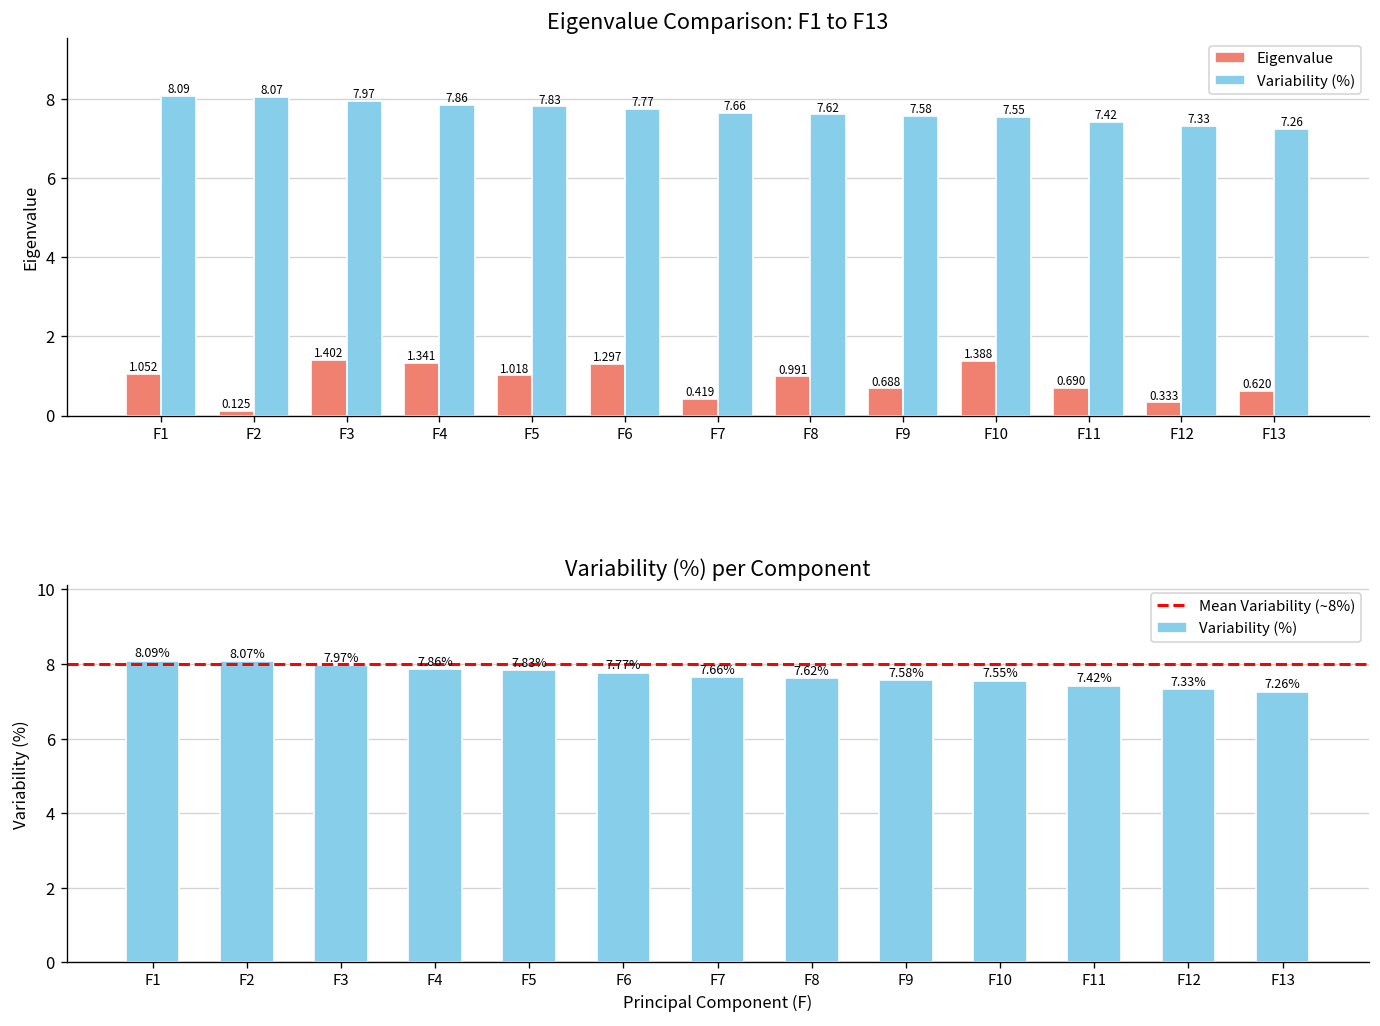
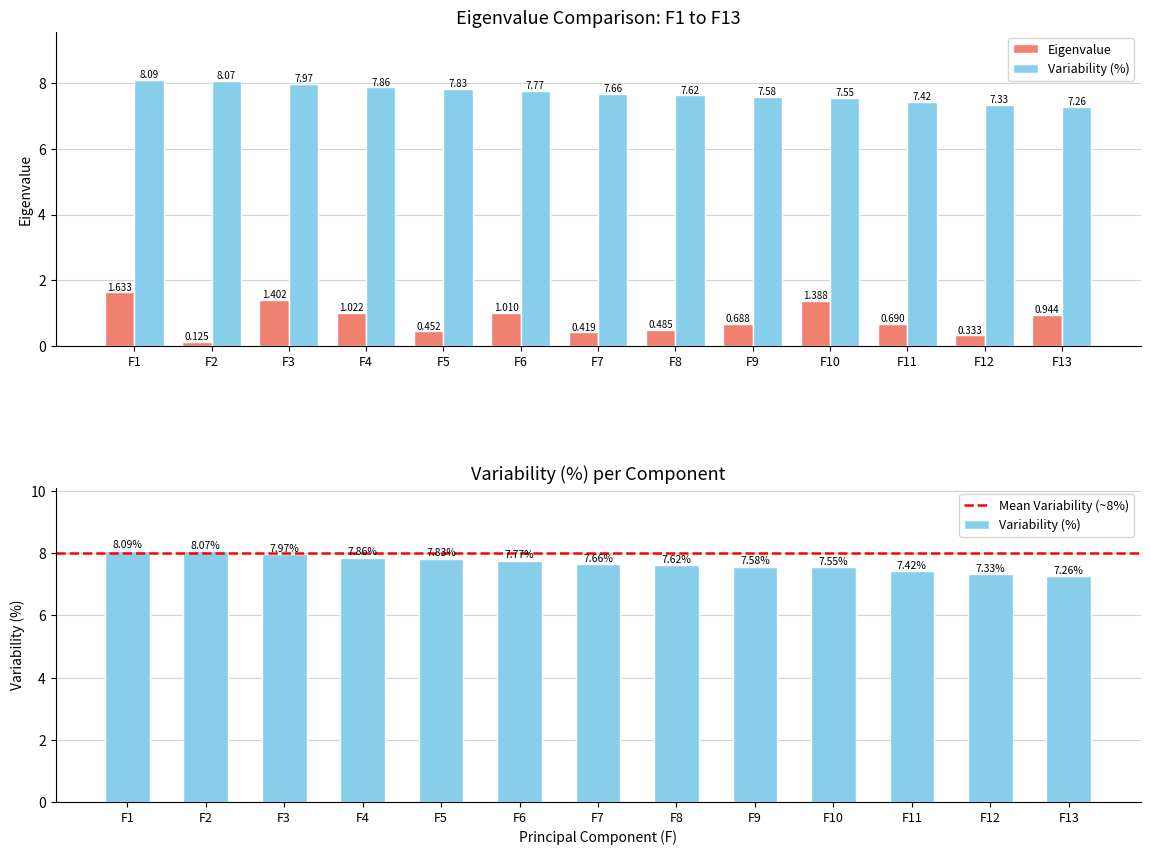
Eigenvalue Comparison: F1 to F13, Eigenvalue, F1: 1.052 -> 1.633
Eigenvalue Comparison: F1 to F13, Eigenvalue, F4: 1.341 -> 1.022
Eigenvalue Comparison: F1 to F13, Eigenvalue, F5: 1.018 -> 0.452
Eigenvalue Comparison: F1 to F13, Eigenvalue, F6: 1.297 -> 1.010
Eigenvalue Comparison: F1 to F13, Eigenvalue, F8: 0.991 -> 0.485
Eigenvalue Comparison: F1 to F13, Eigenvalue, F13: 0.620 -> 0.944
